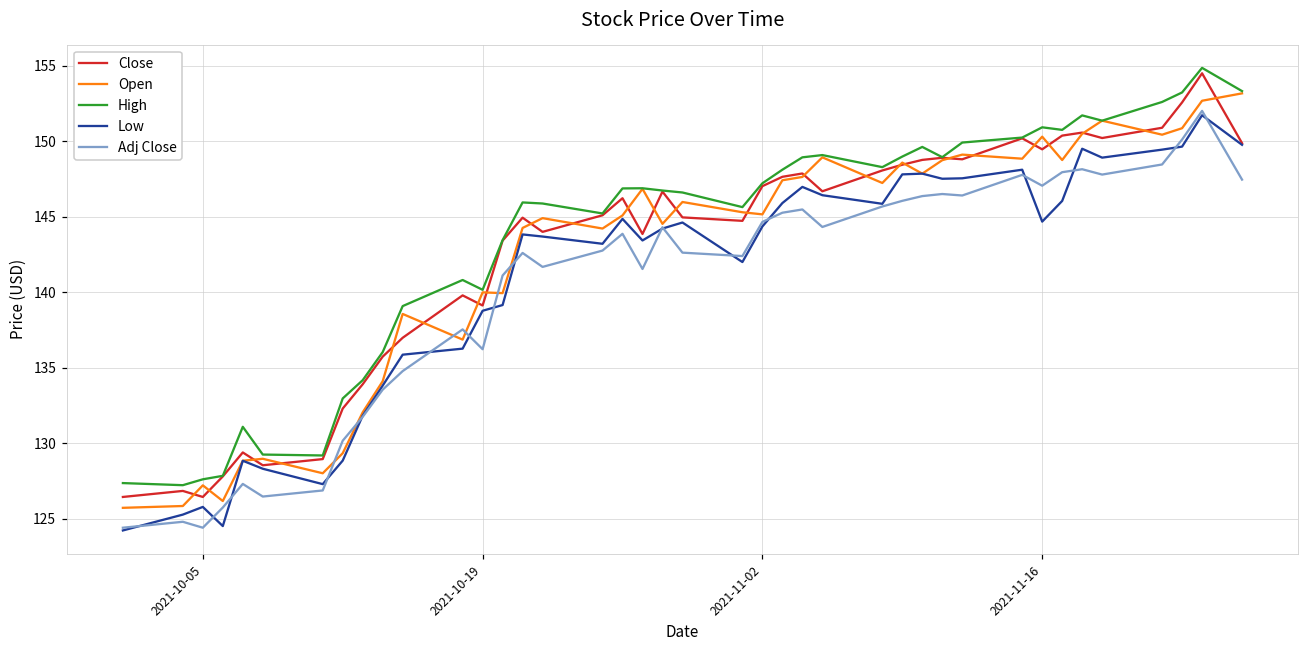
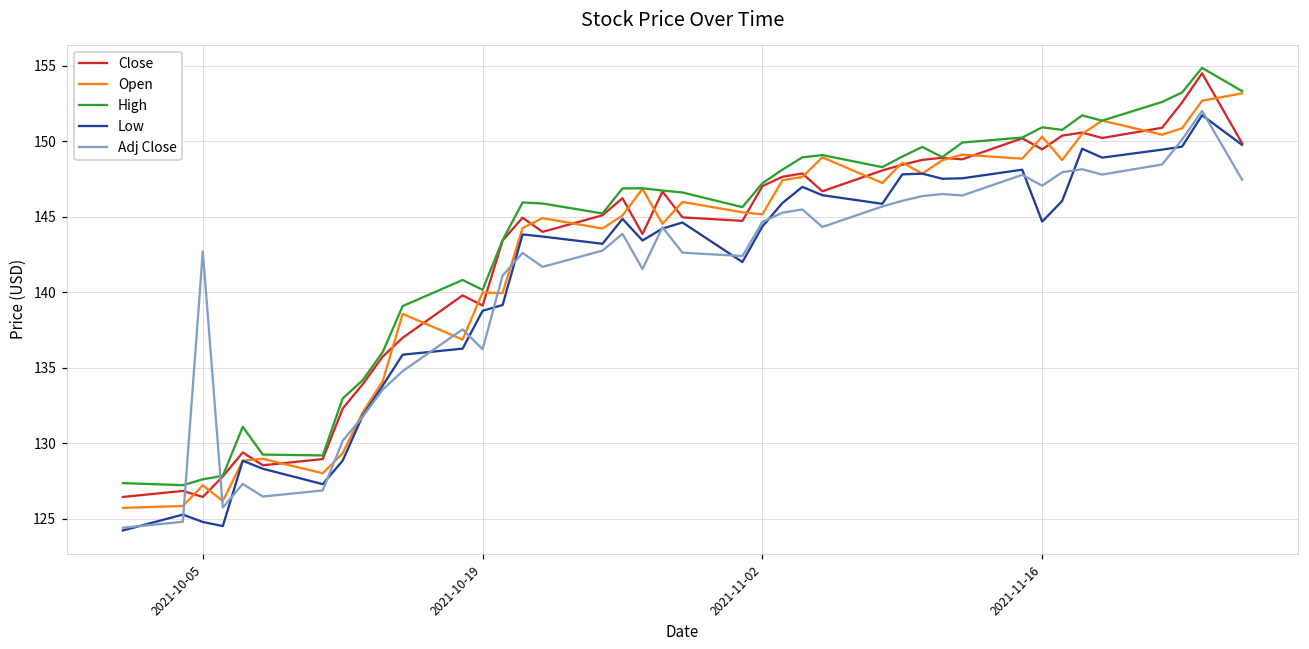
Low, 2021-10-05: 125.8 -> 124.8
Adj Close, 2021-10-05: 124.4 -> 142.7
